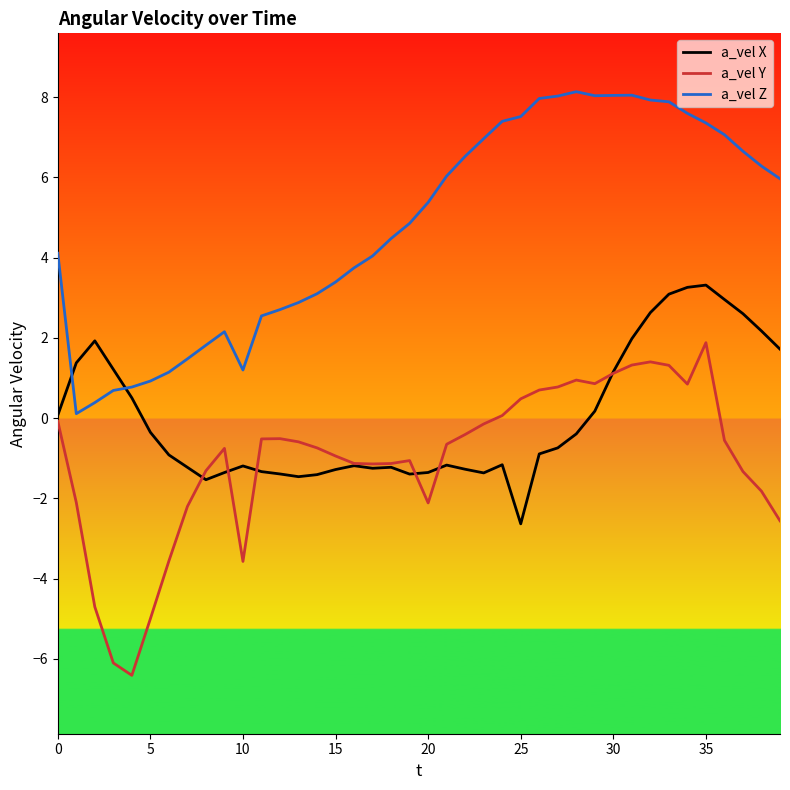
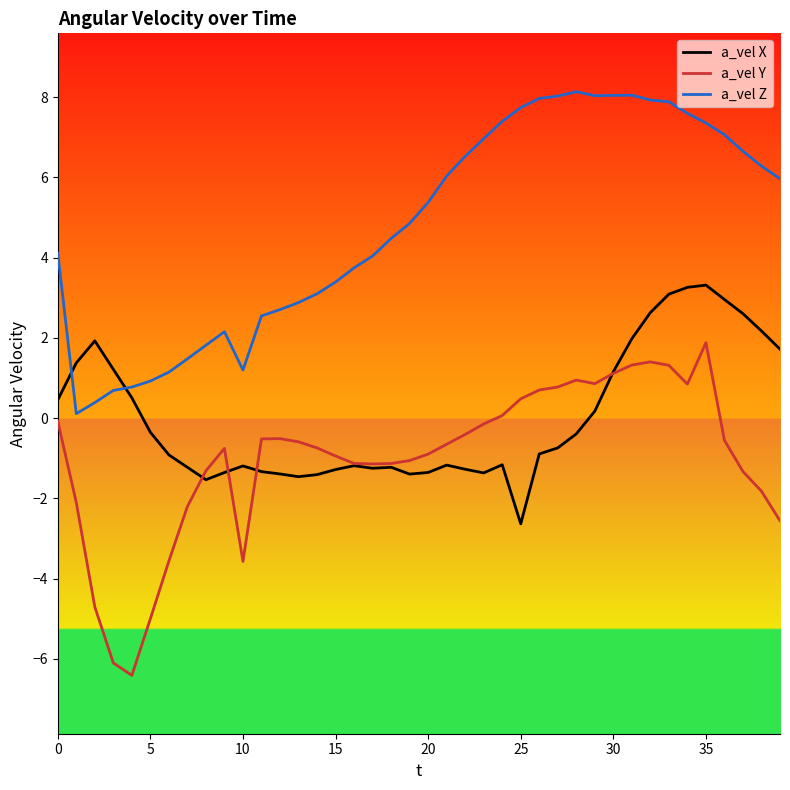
a_vel X, 0: 0.1 -> 0.5
a_vel Y, 20: -2.1 -> -0.9
a_vel Z, 25: 7.5 -> 7.7
